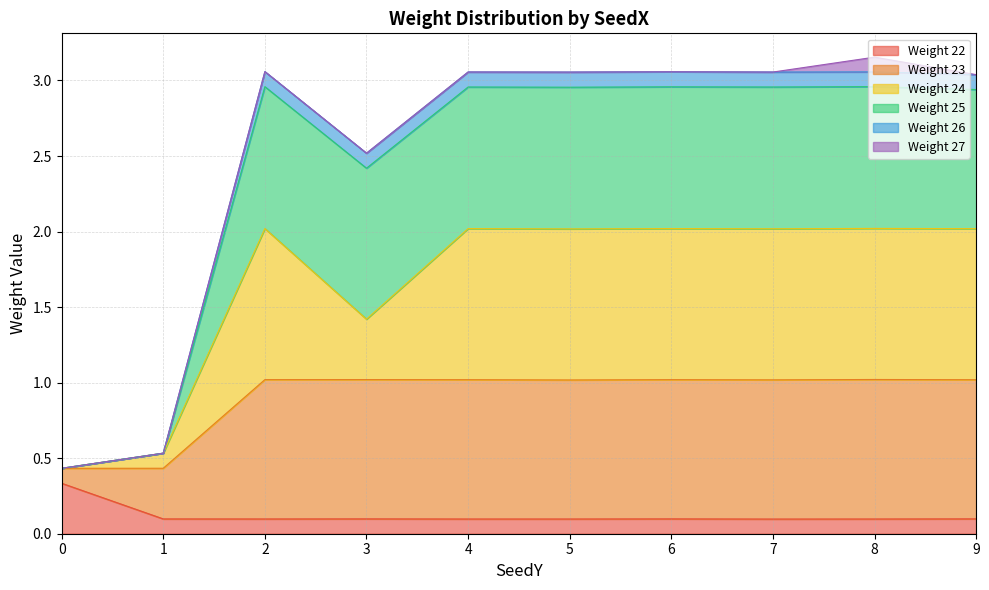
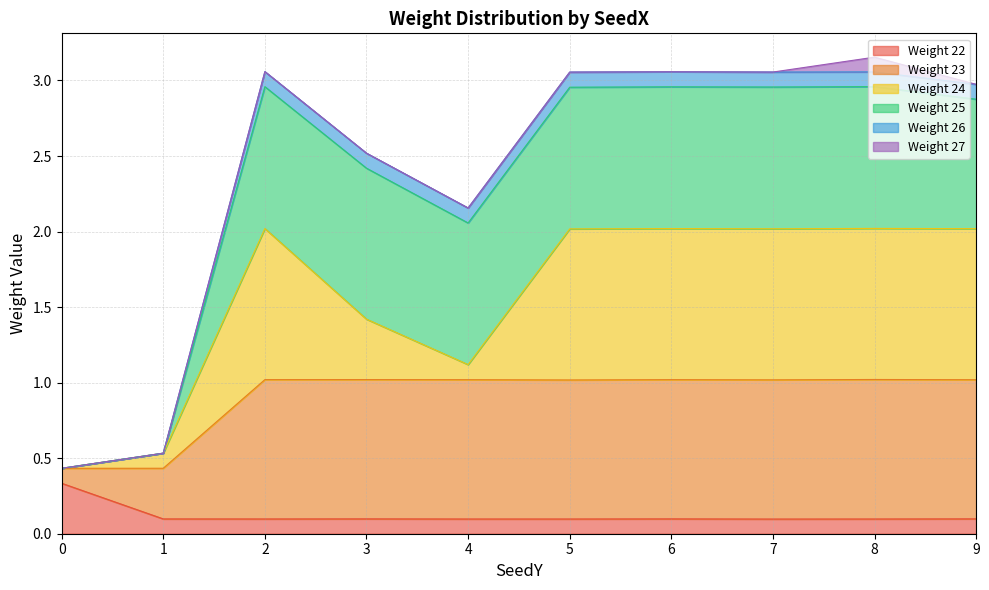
Weight 24, 4: 1.0 -> 0.1
Weight 25, 9: 0.92 -> 0.86
